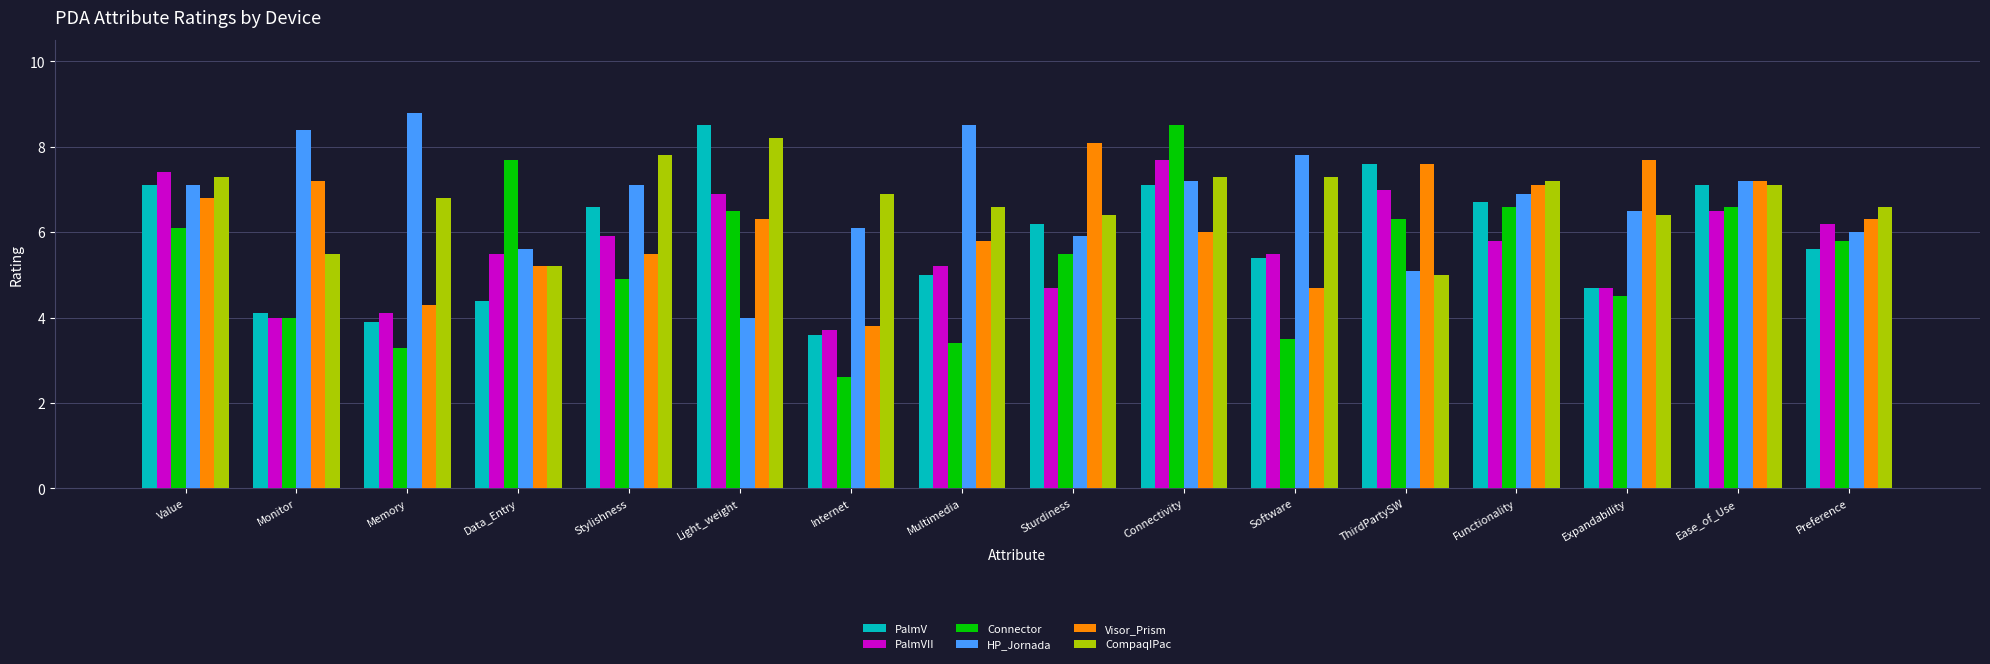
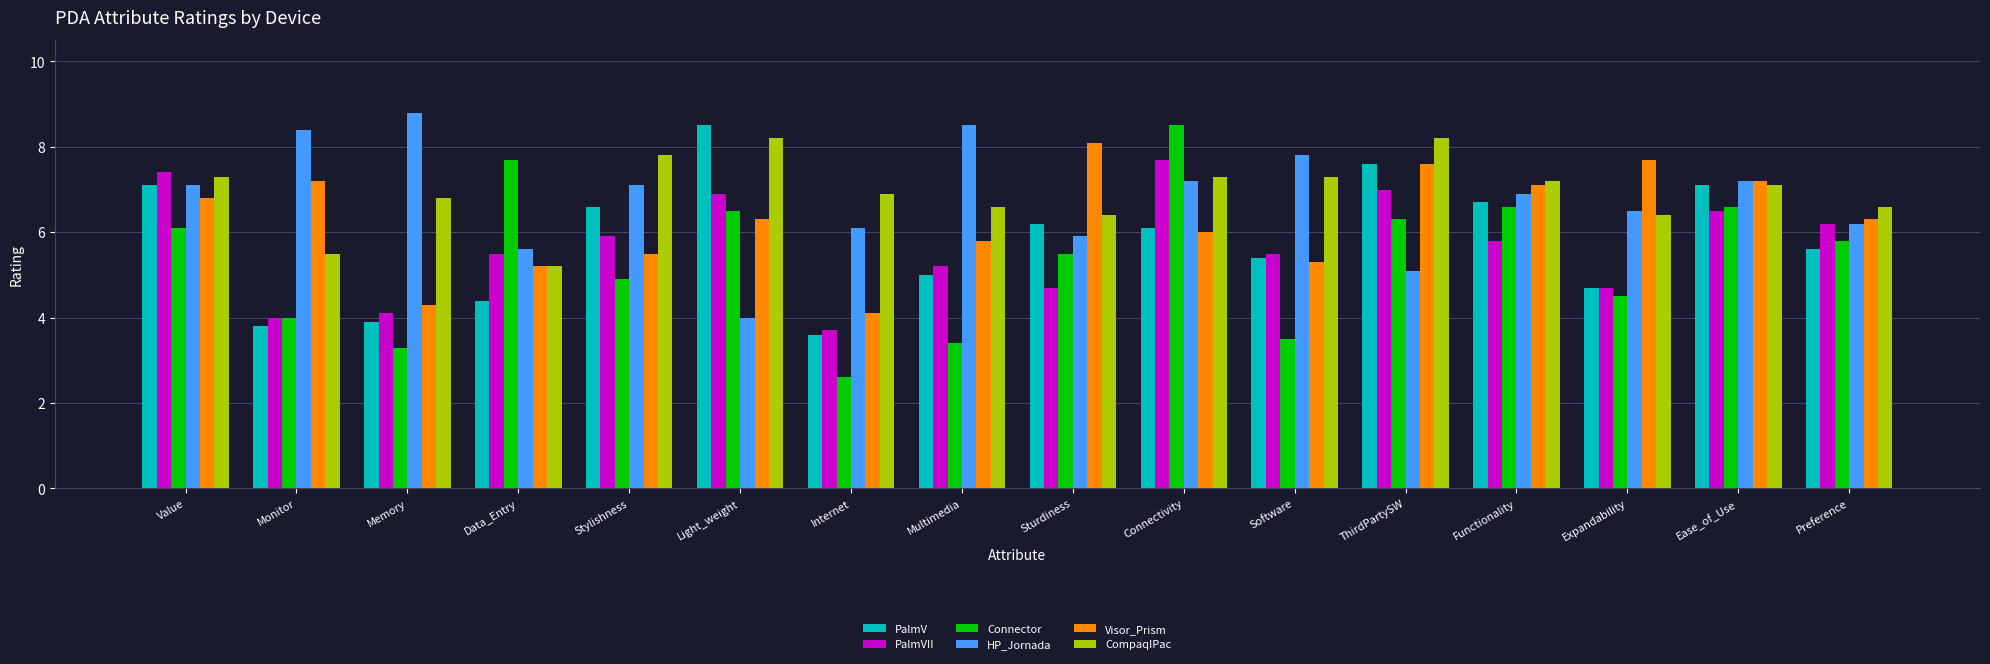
PalmV, Monitor: 4.1 -> 3.8
Visor_Prism, Internet: 3.8 -> 4.1
PalmV, Connectivity: 7.1 -> 6.1
Visor_Prism, Software: 4.7 -> 5.3
CompaqIPac, ThirdPartySW: 5.0 -> 8.2
HP_Jornada, Preference: 6.0 -> 6.2
